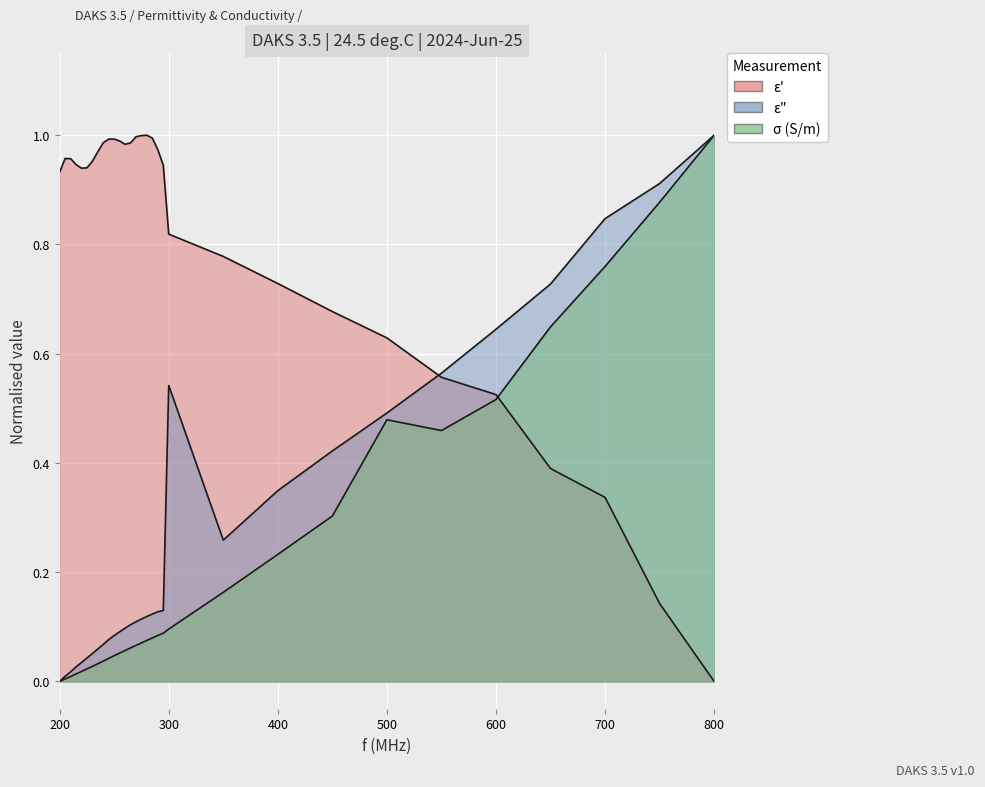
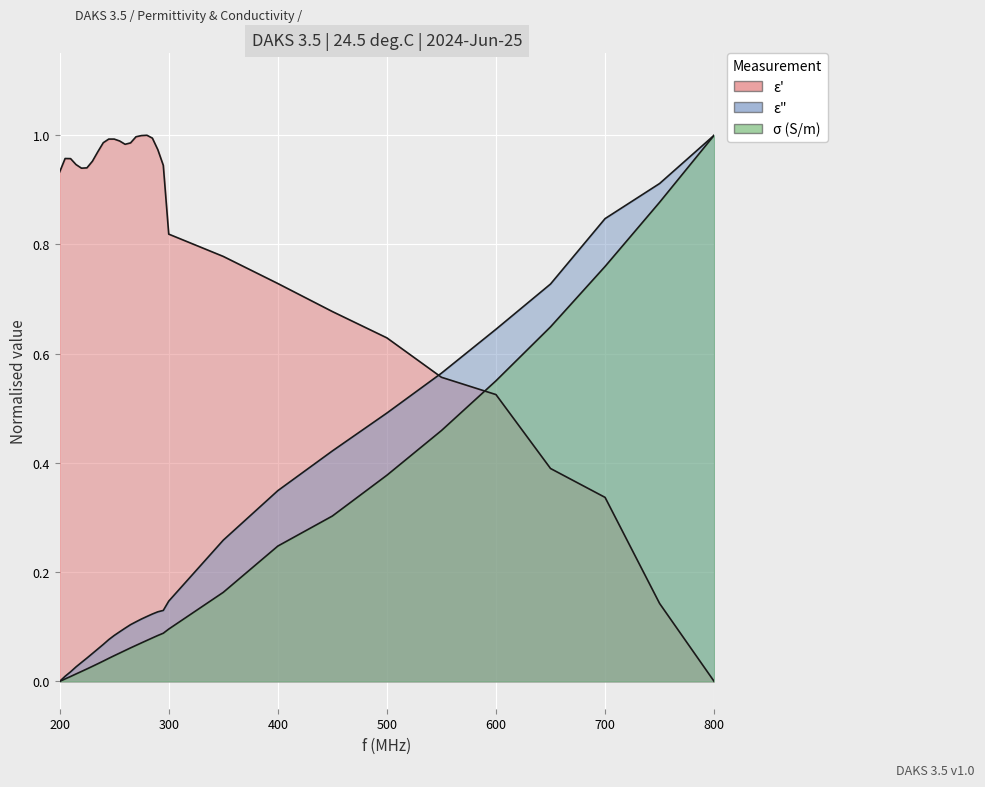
ε", 300: 0.54 -> 0.15
σ (S/m), 400: 0.23 -> 0.25
σ (S/m), 500: 0.48 -> 0.38
σ (S/m), 600: 0.52 -> 0.55
